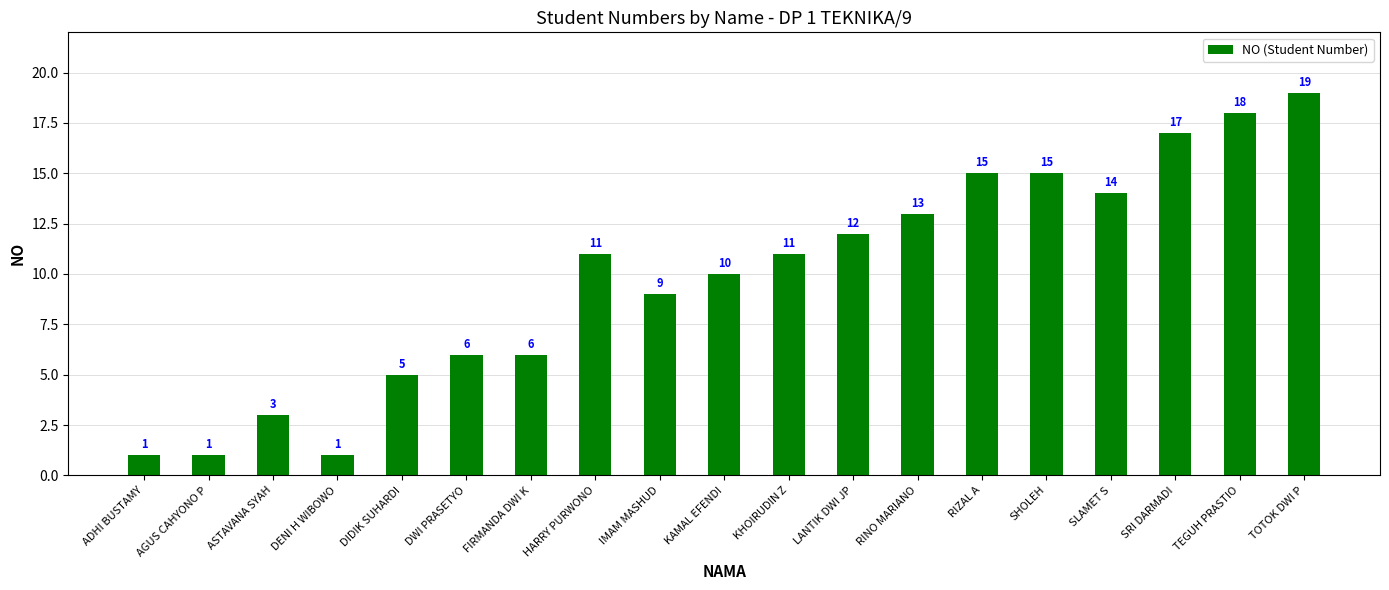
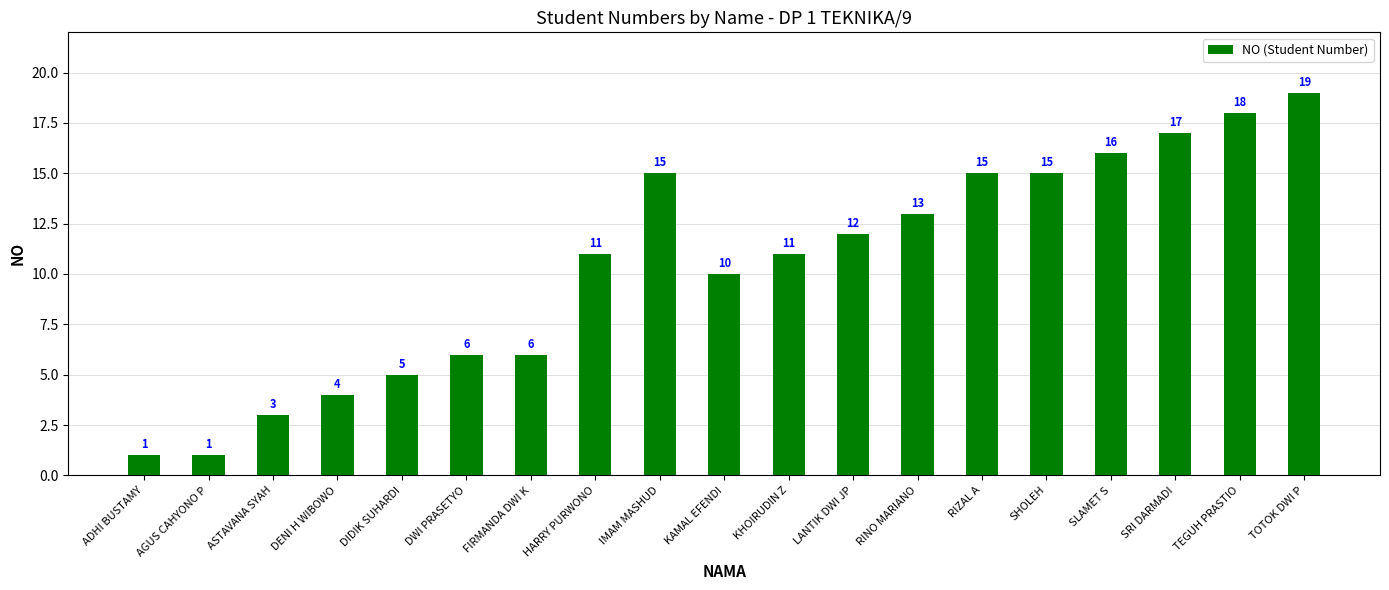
DENI H WIBOWO: 1 -> 4
IMAM MASHUD: 9 -> 15
SLAMET S: 14 -> 16
